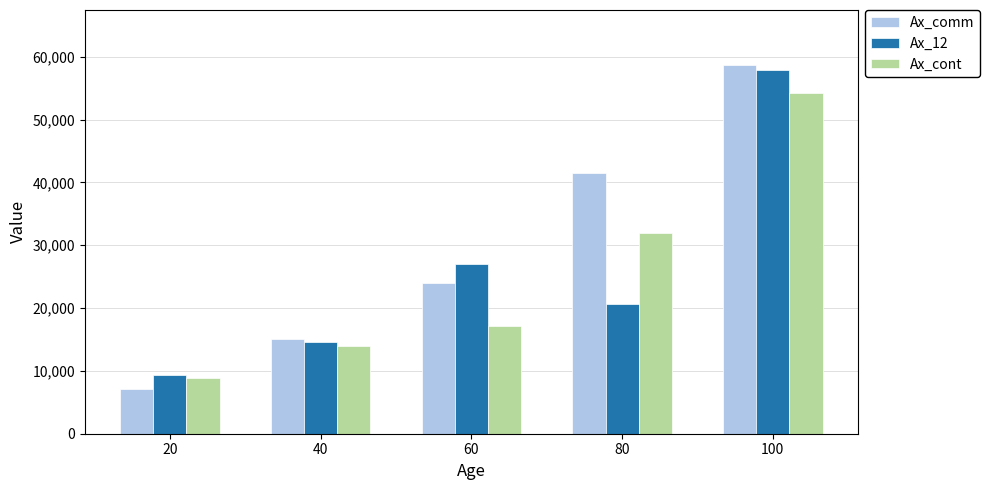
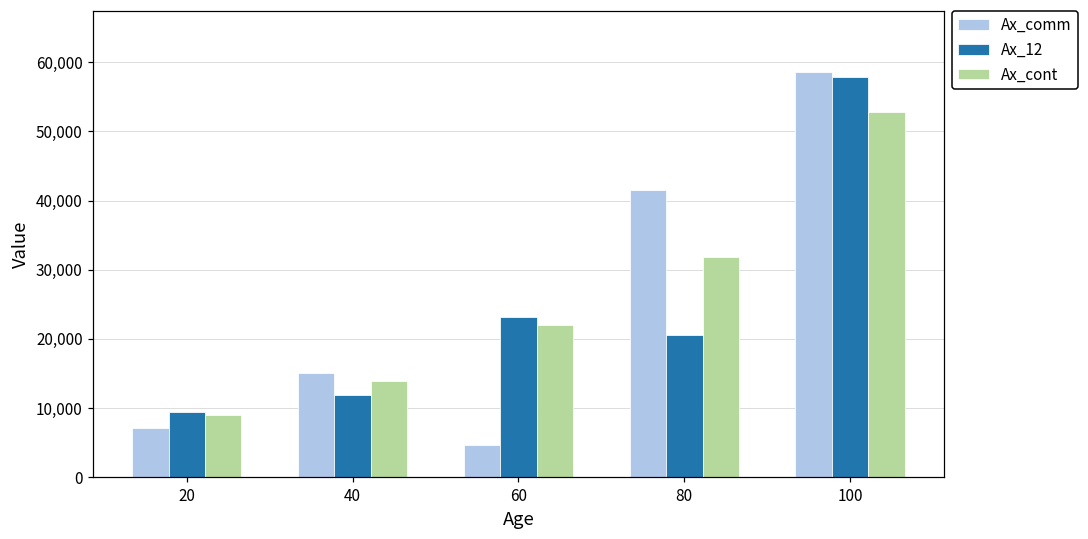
Ax_12, 40: 15,000 -> 12,000
Ax_comm, 60: 24,000 -> 5,000
Ax_12, 60: 27,000 -> 23,000
Ax_cont, 60: 17,000 -> 22,000
Ax_cont, 100: 54,000 -> 53,000
